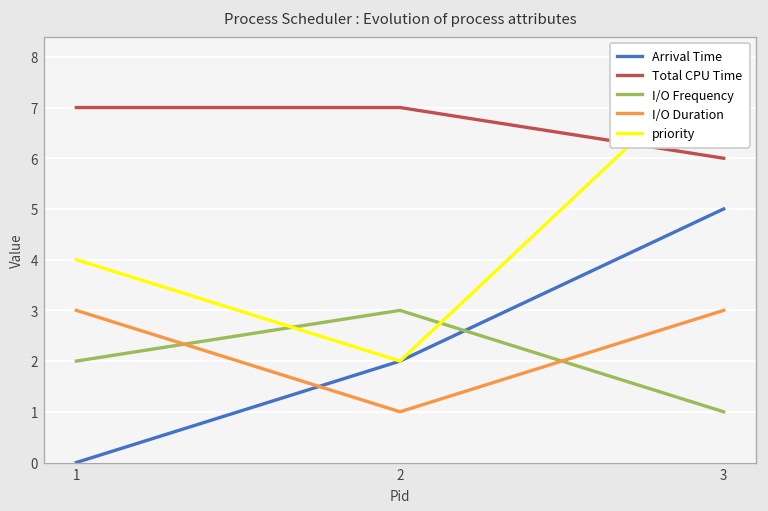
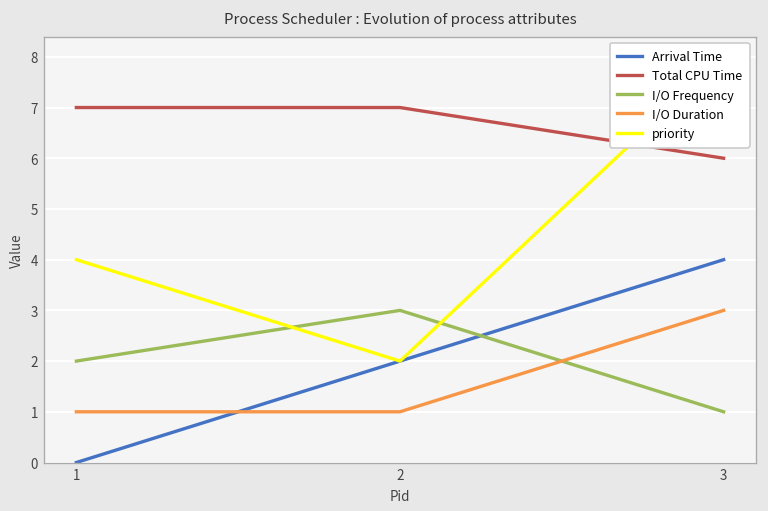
I/O Duration, 1: 3 -> 1
Arrival Time, 3: 5 -> 4
